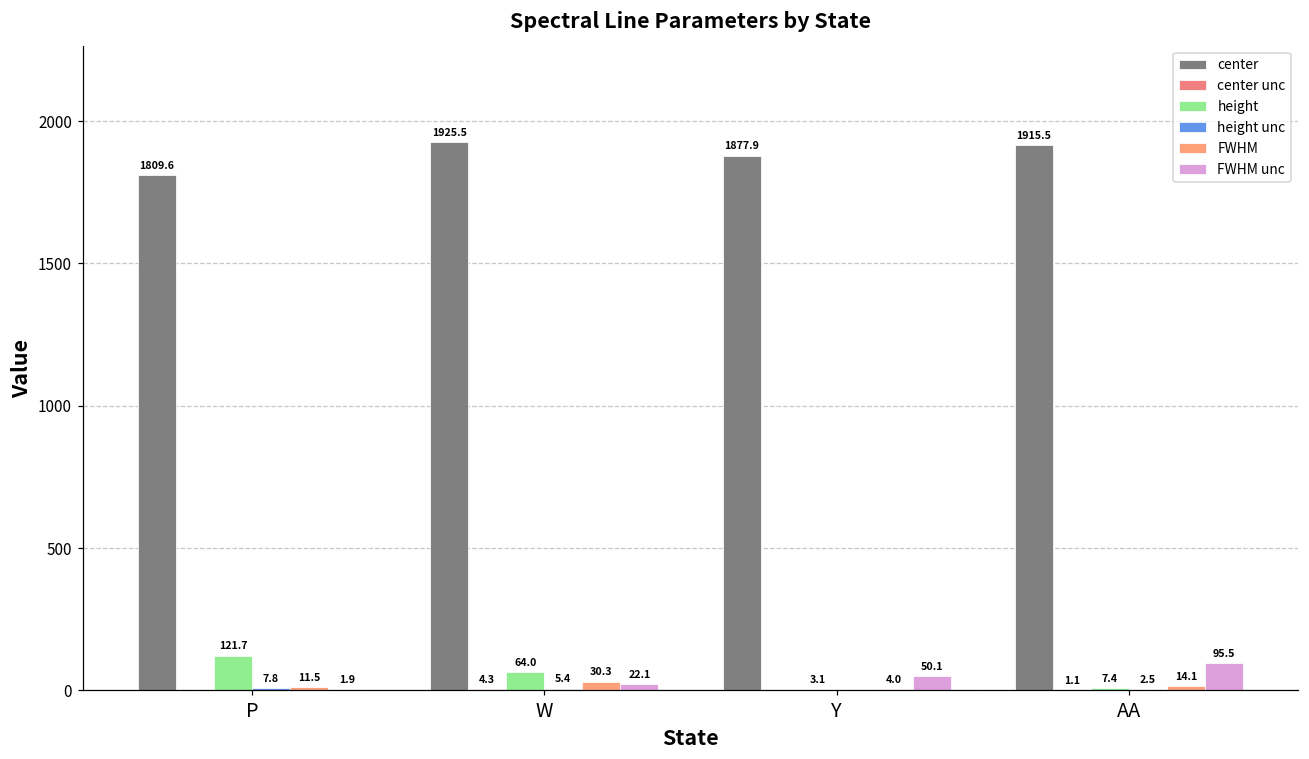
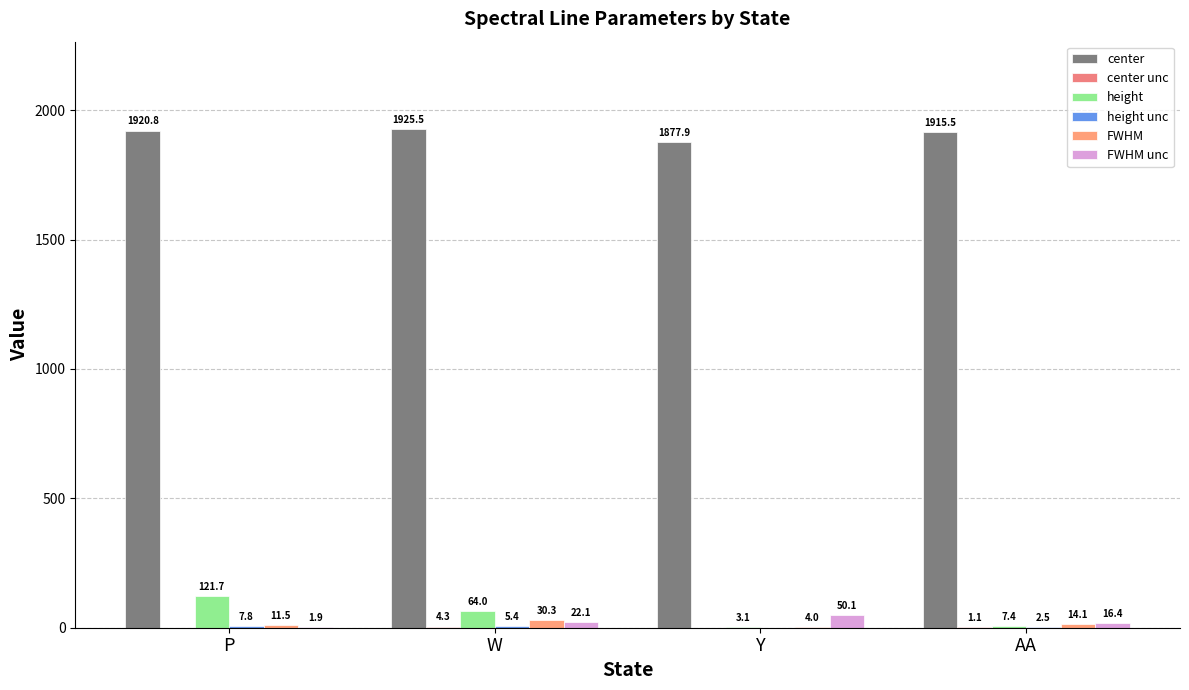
center, P: 1809.6 -> 1920.8
FWHM unc, AA: 95.5 -> 16.4
